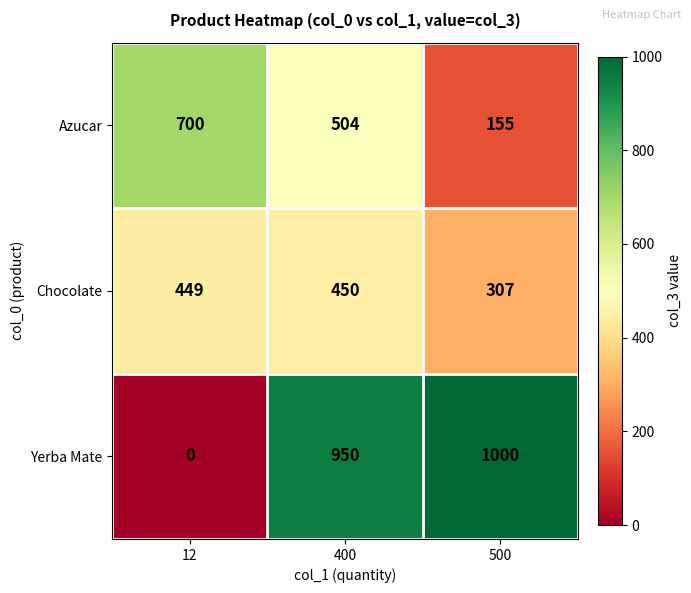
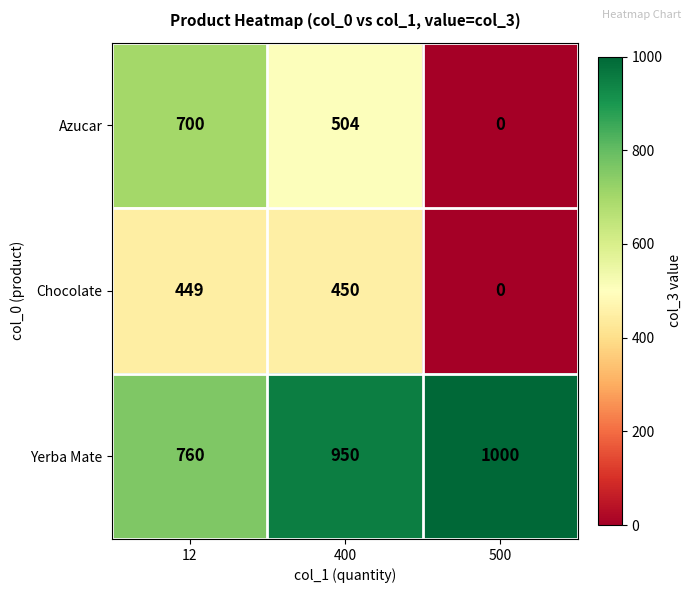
Azucar, 500: 155 -> 0
Chocolate, 500: 307 -> 0
Yerba Mate, 12: 0 -> 760
